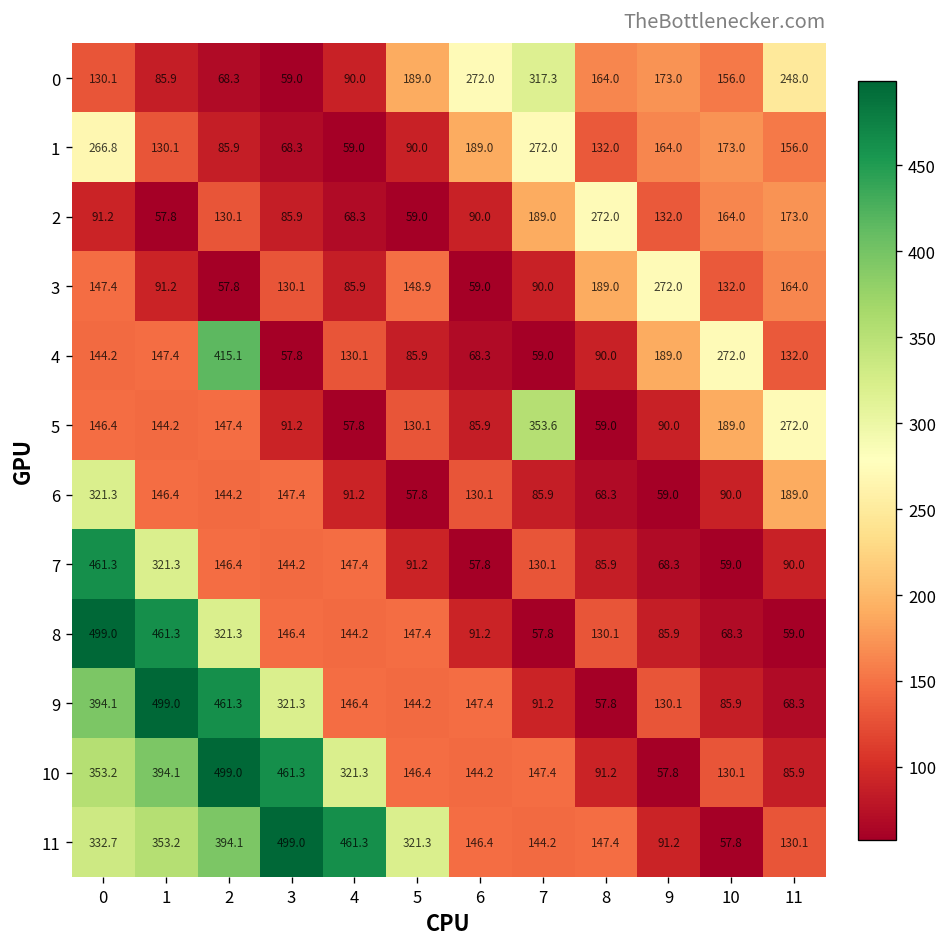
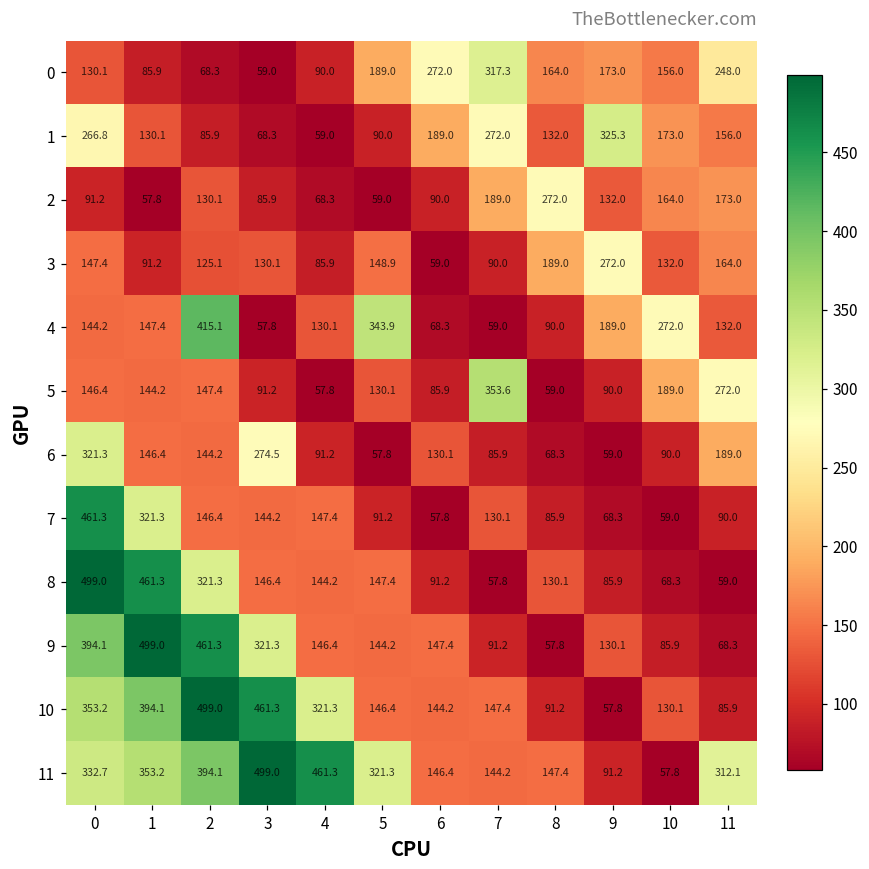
1, 9: 164.0 -> 325.3
3, 2: 57.8 -> 125.1
4, 5: 85.9 -> 343.9
6, 3: 147.4 -> 274.5
11, 11: 130.1 -> 312.1
